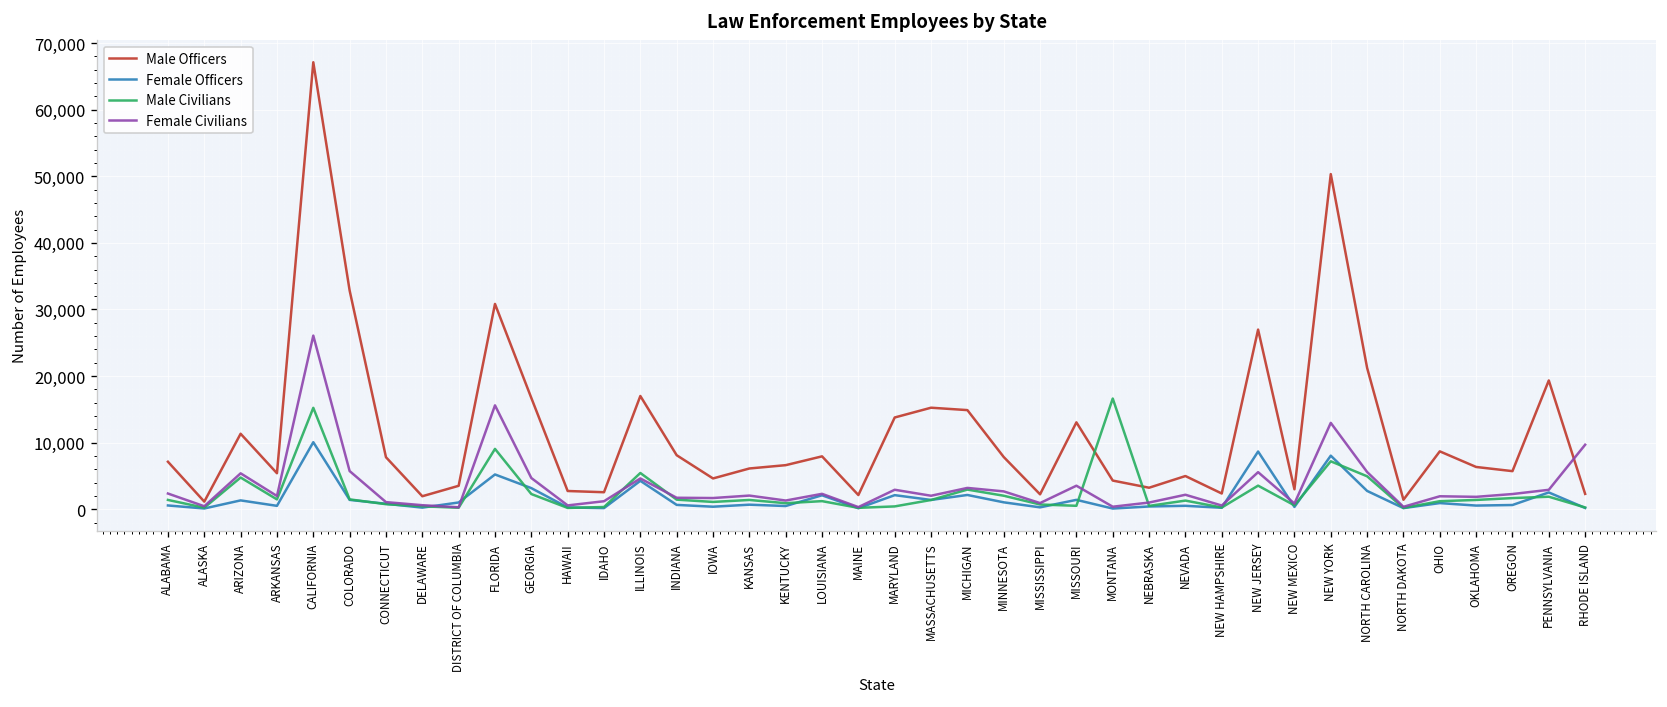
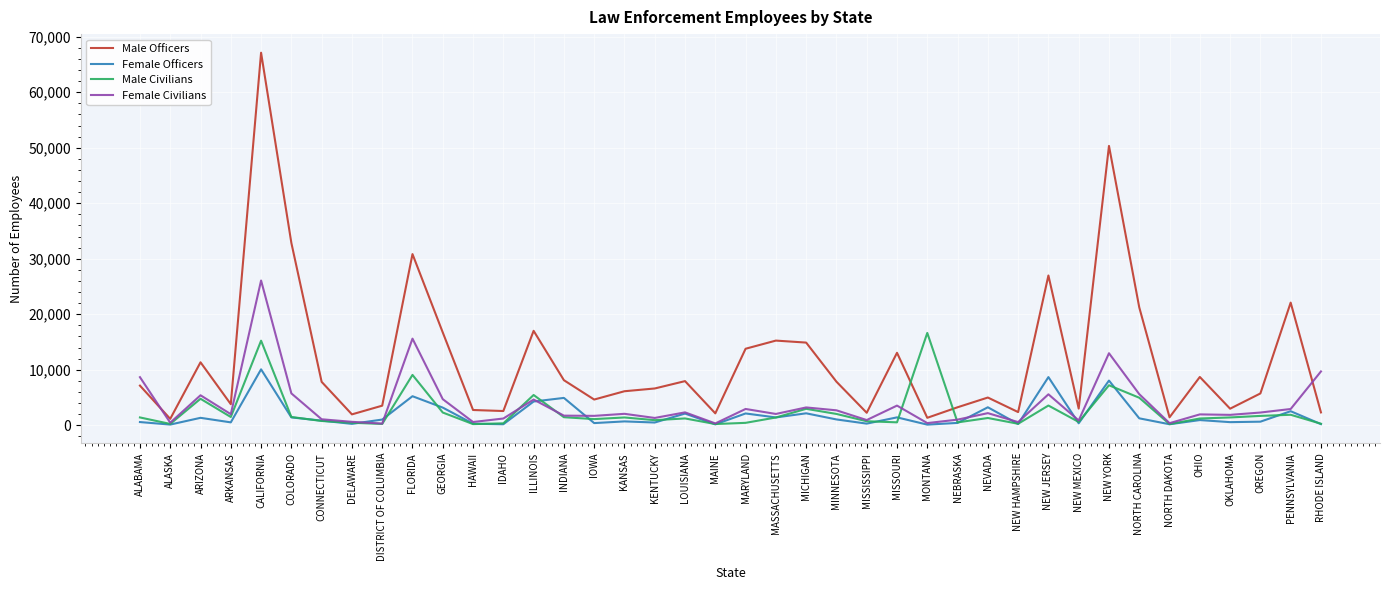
Female Civilians, ALABAMA: 2,000 -> 9,000
Male Officers, ARKANSAS: 5,000 -> 4,000
Female Officers, INDIANA: 1,000 -> 5,000
Male Officers, MONTANA: 4,000 -> 1,000
Female Officers, NEVADA: 1,000 -> 3,000
Female Officers, NORTH CAROLINA: 3,000 -> 1,000
Male Officers, OKLAHOMA: 6,000 -> 3,000
Male Officers, PENNSYLVANIA: 19,000 -> 22,000
